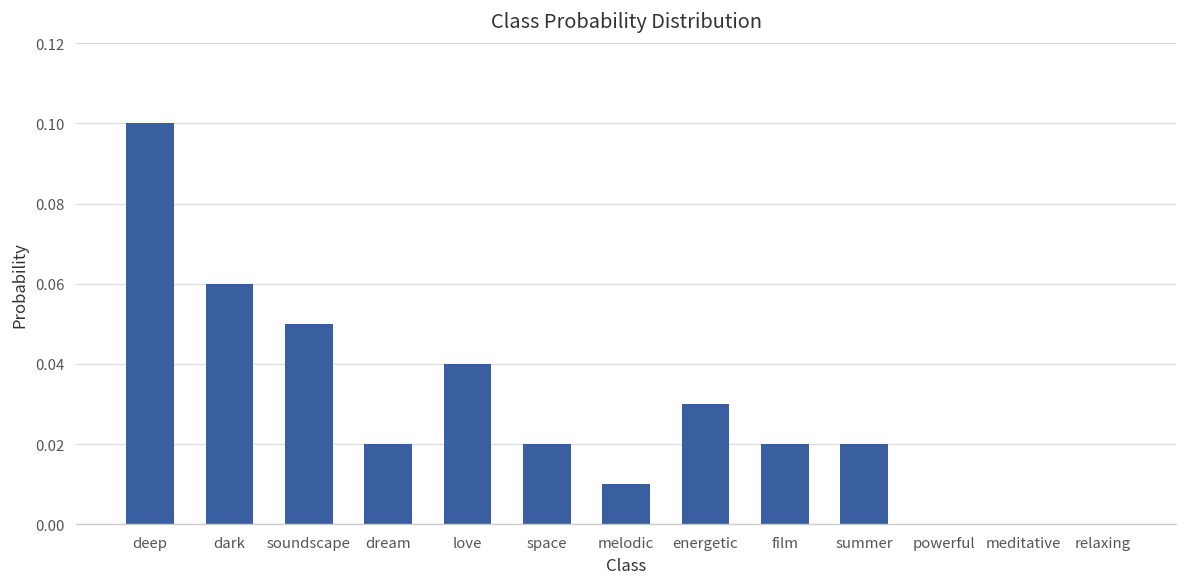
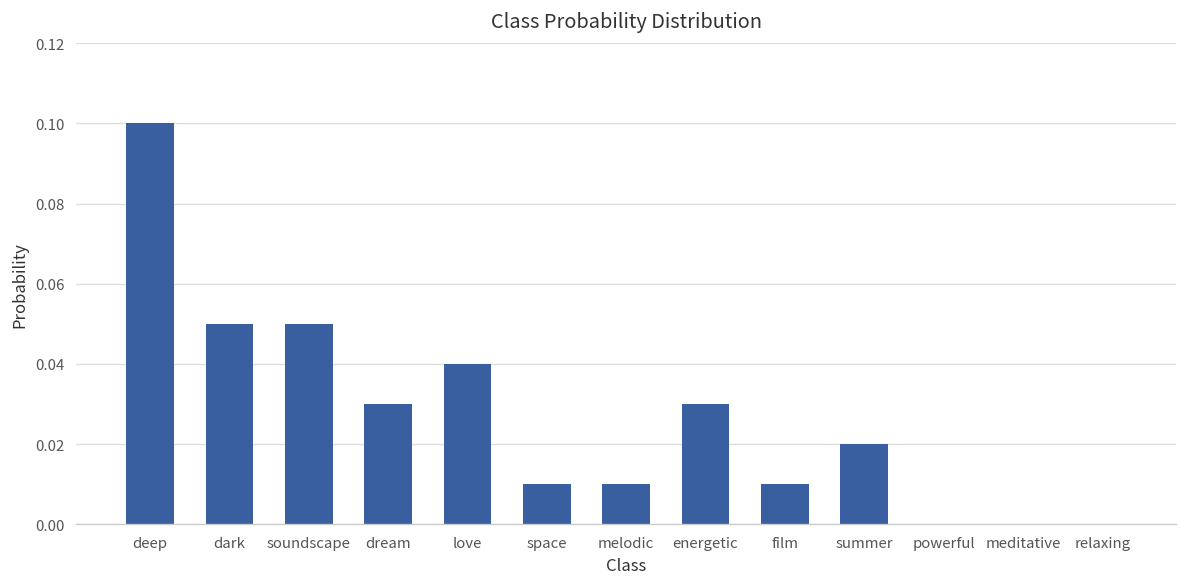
dark: 0.06 -> 0.05
dream: 0.02 -> 0.03
space: 0.02 -> 0.01
film: 0.02 -> 0.01
